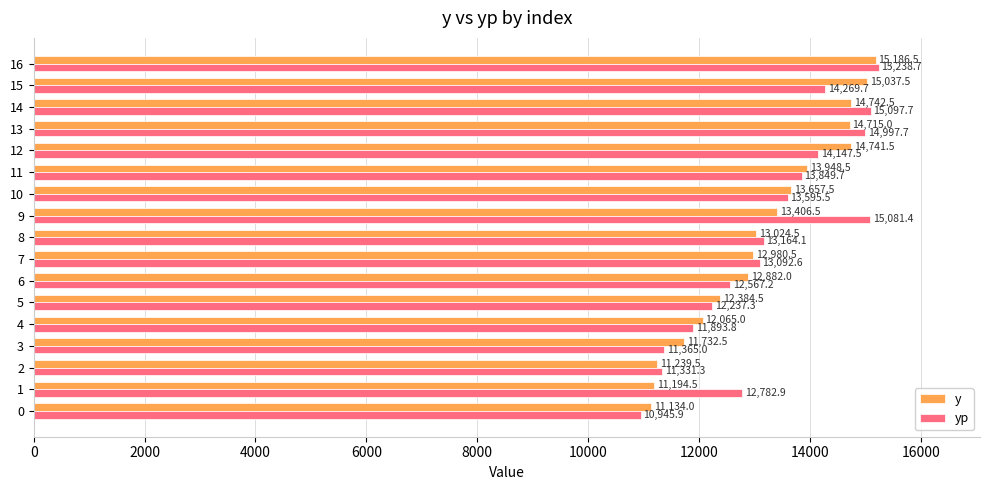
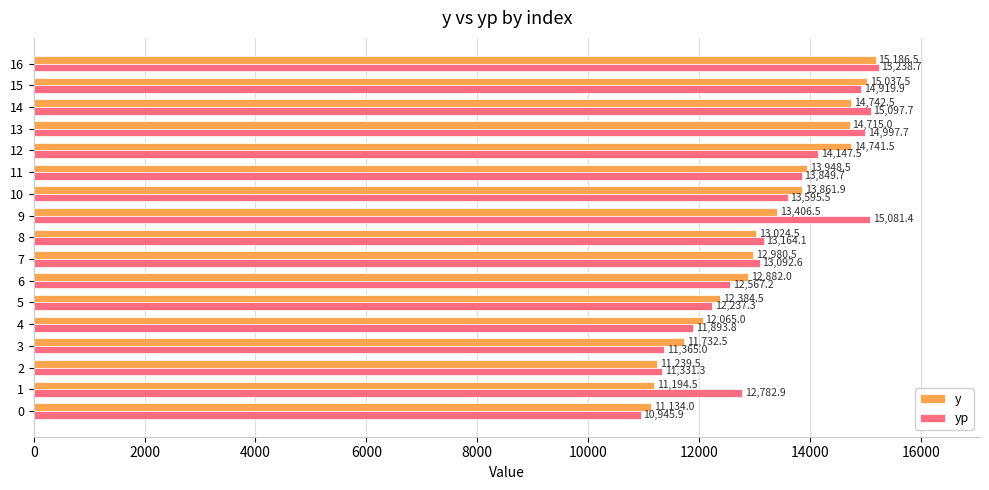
yp, 15: 14,269.7 -> 14,919.9
y, 10: 13,657.5 -> 13,861.9
